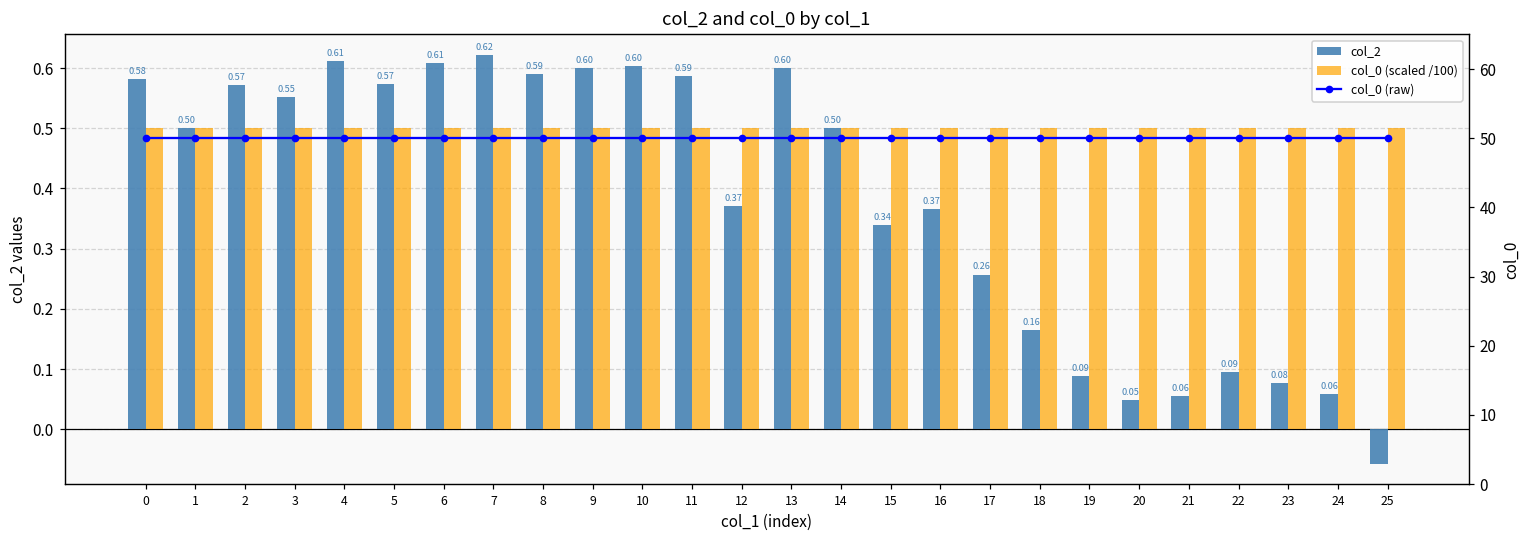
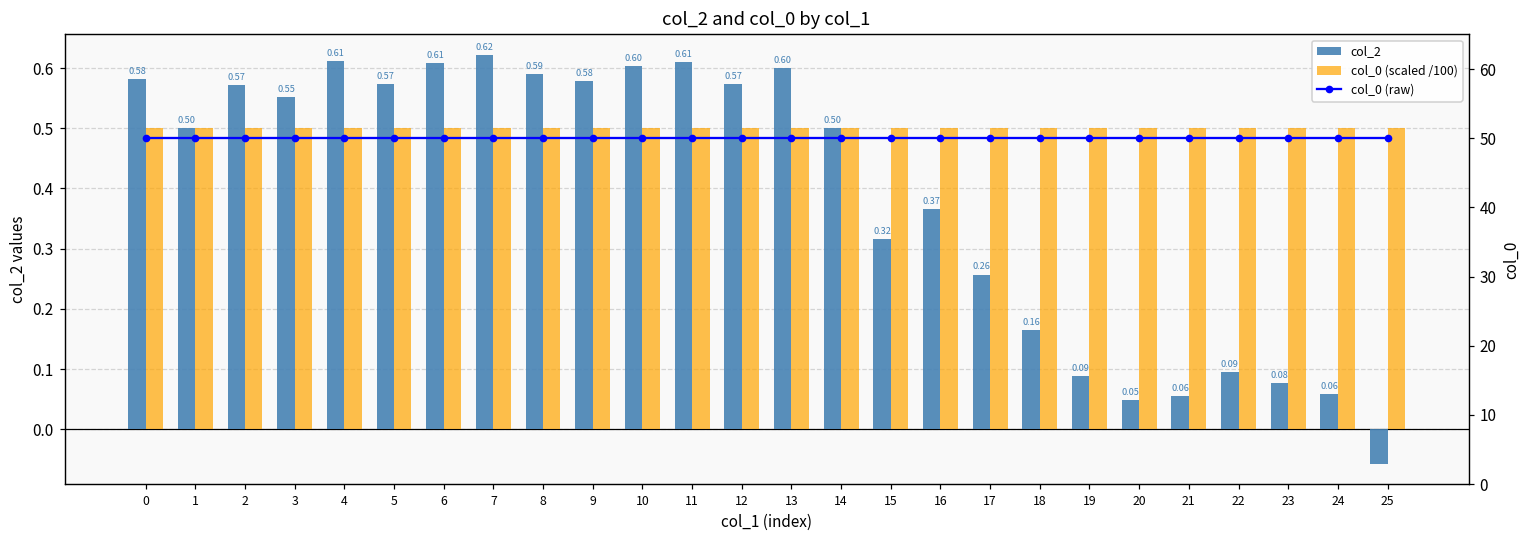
col_2, 9: 0.60 -> 0.58
col_2, 11: 0.59 -> 0.61
col_2, 12: 0.37 -> 0.57
col_2, 15: 0.34 -> 0.32
